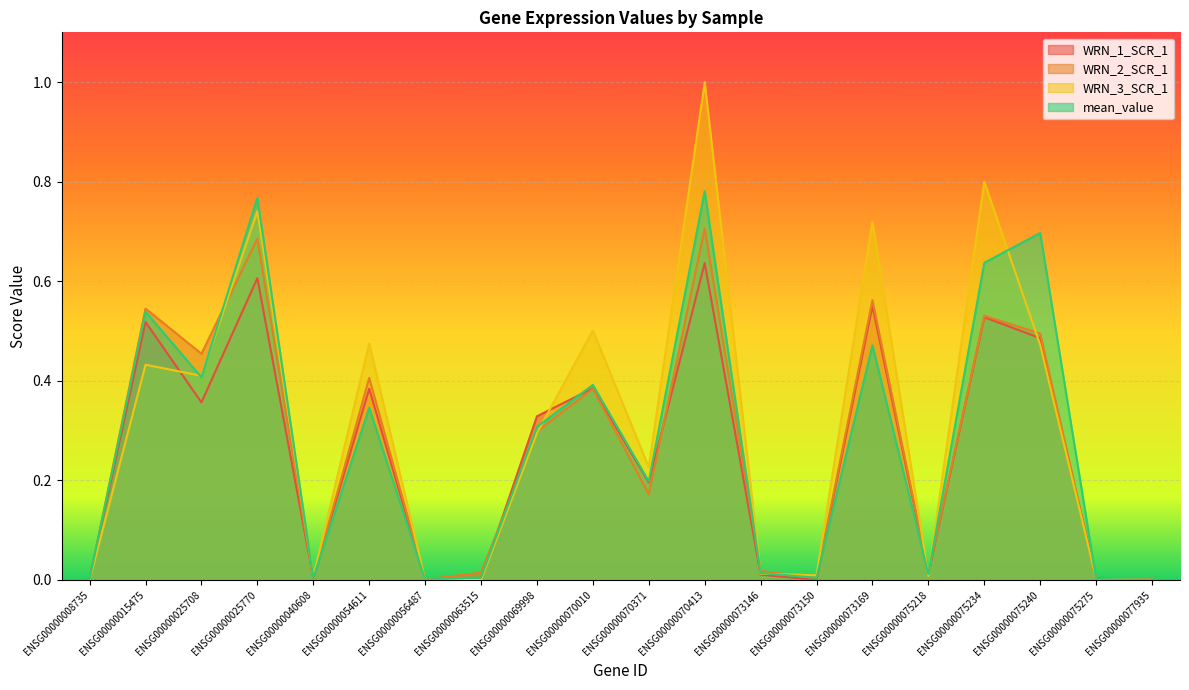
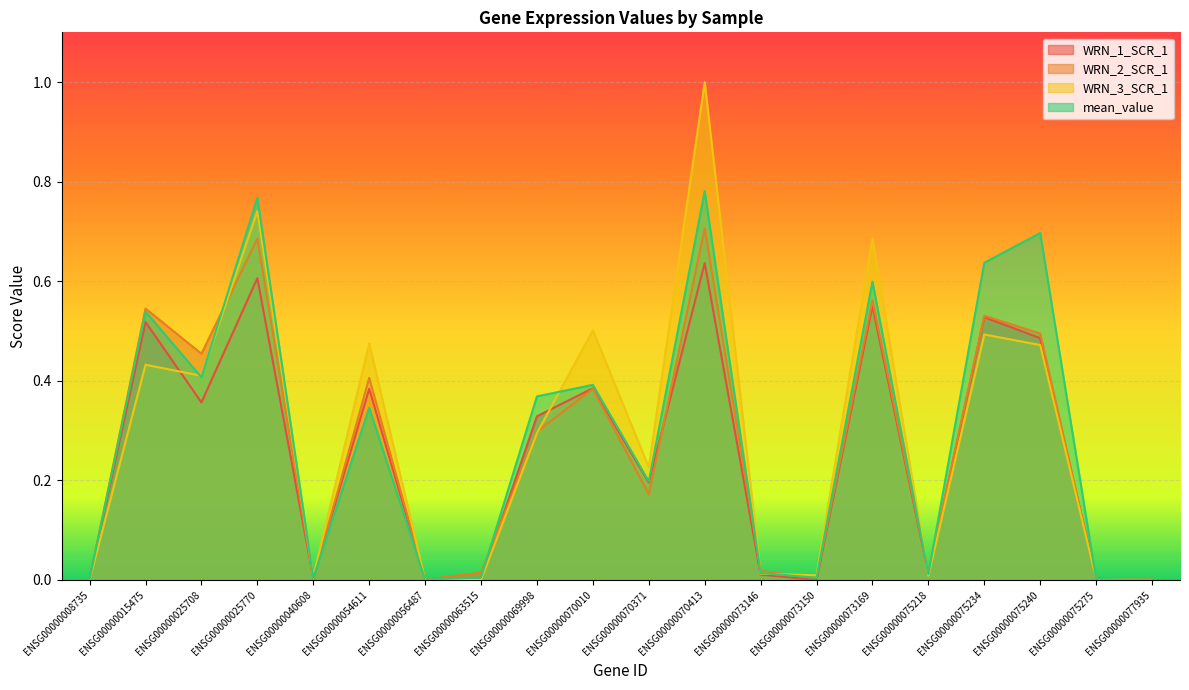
mean_value, ENSG00000069998: 0.31 -> 0.37
WRN_3_SCR_1, ENSG00000073169: 0.72 -> 0.69
mean_value, ENSG00000073169: 0.47 -> 0.60
WRN_3_SCR_1, ENSG00000075234: 0.80 -> 0.49
